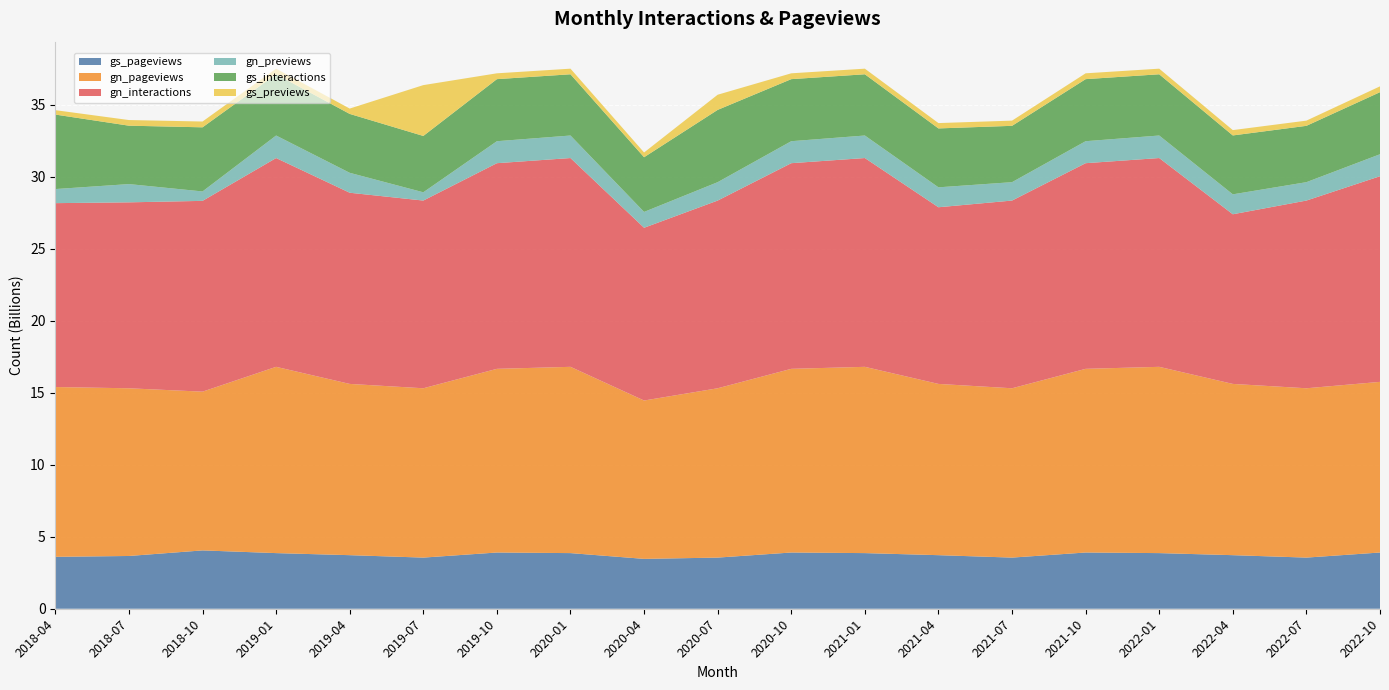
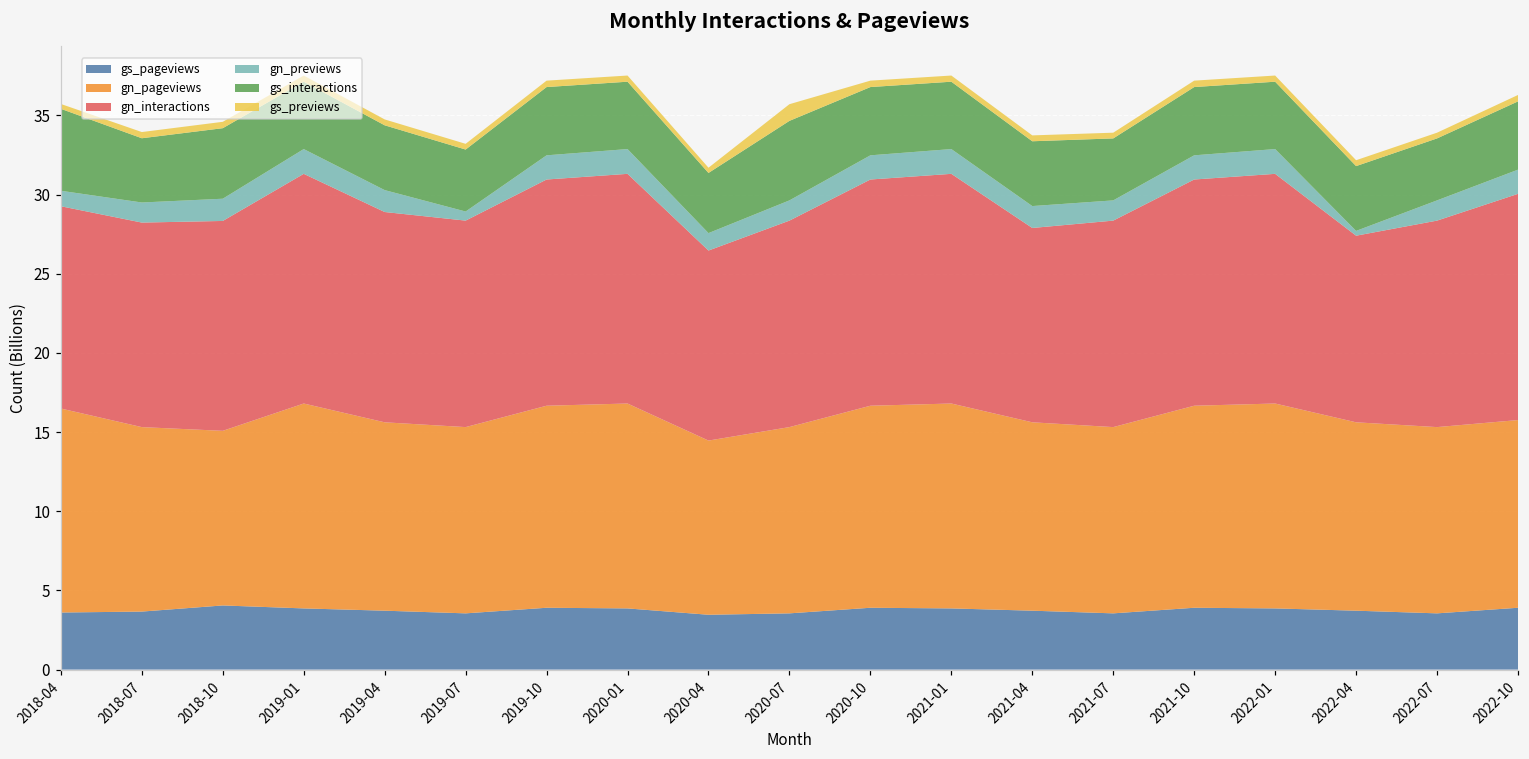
gn_pageviews, 2018-04: 11.8 -> 12.9
gn_previews, 2018-10: 0.7 -> 1.4
gs_previews, 2019-07: 3.5 -> 0.4
gn_previews, 2022-04: 1.4 -> 0.3
